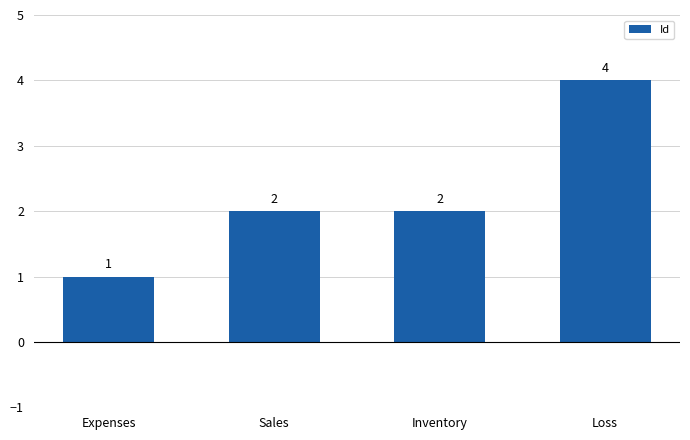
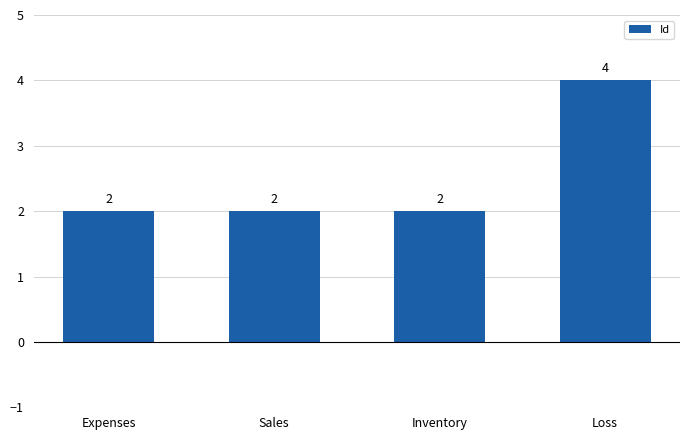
Expenses: 1 -> 2
